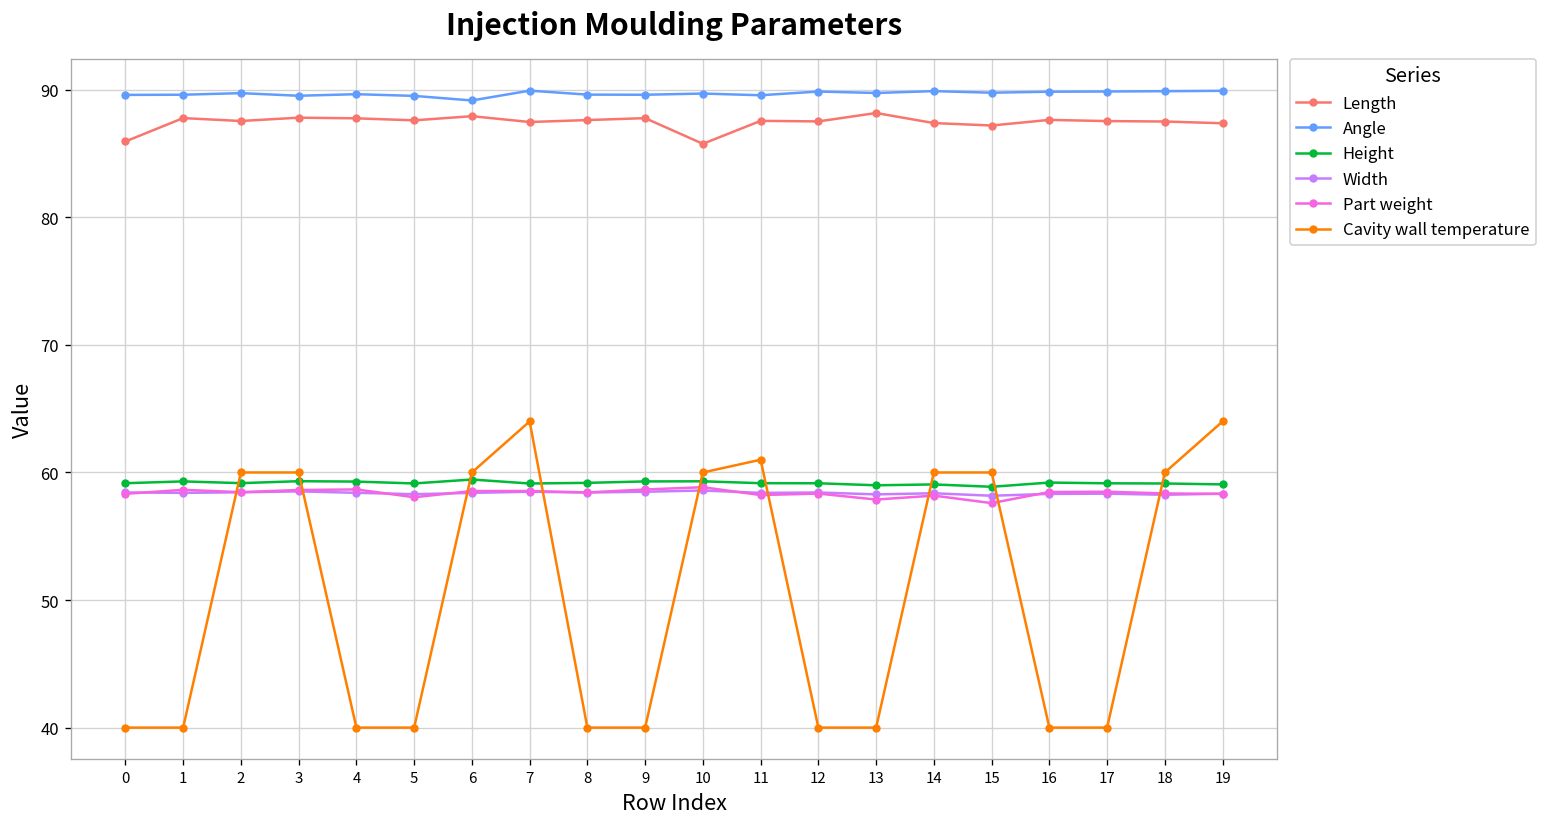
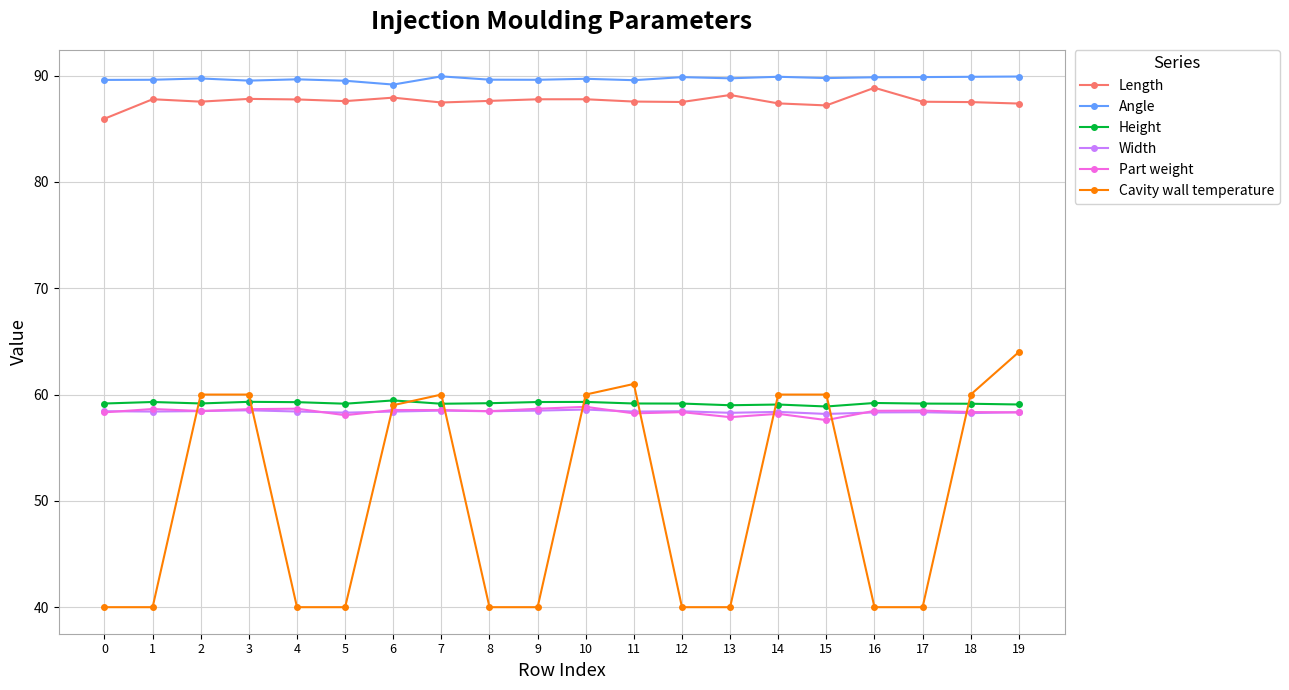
Cavity wall temperature, 6: 60 -> 59
Cavity wall temperature, 7: 64 -> 60
Length, 10: 85.8 -> 87.8
Length, 16: 87.6 -> 88.9
